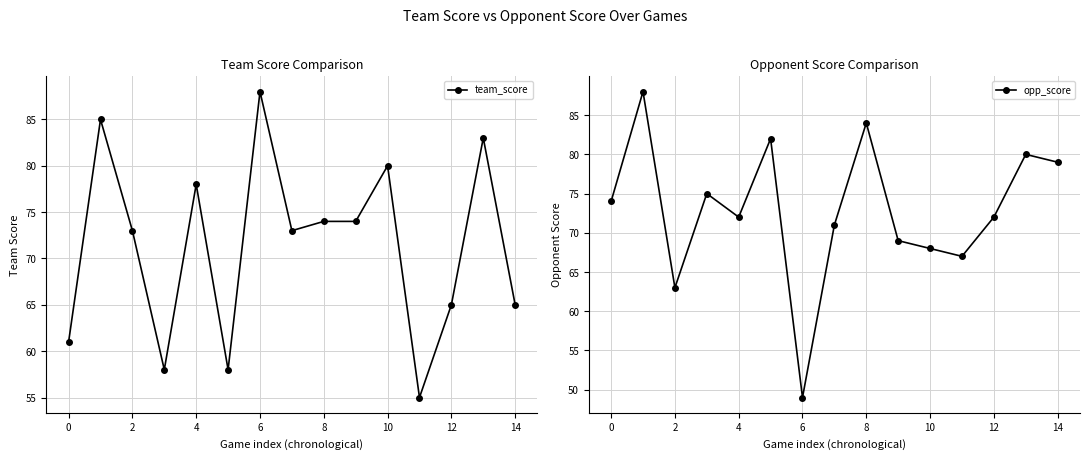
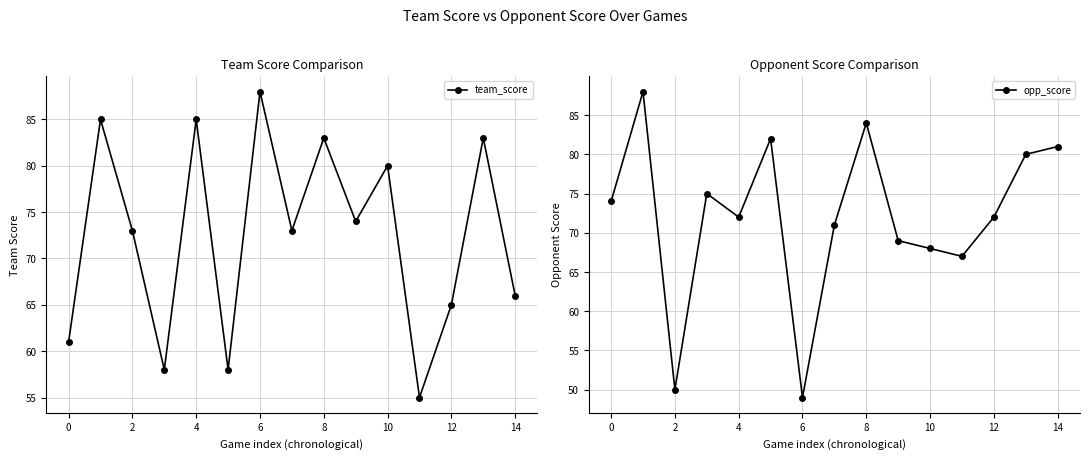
Team Score Comparison, 4: 78 -> 85
Team Score Comparison, 8: 74 -> 83
Team Score Comparison, 14: 65 -> 66
Opponent Score Comparison, 2: 63 -> 50
Opponent Score Comparison, 14: 79 -> 81
